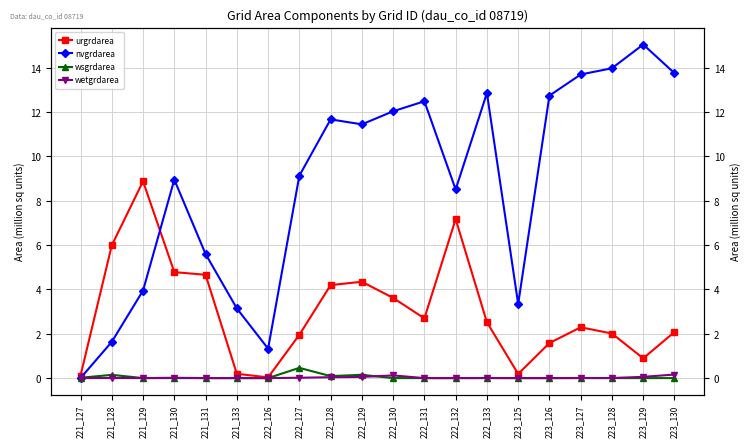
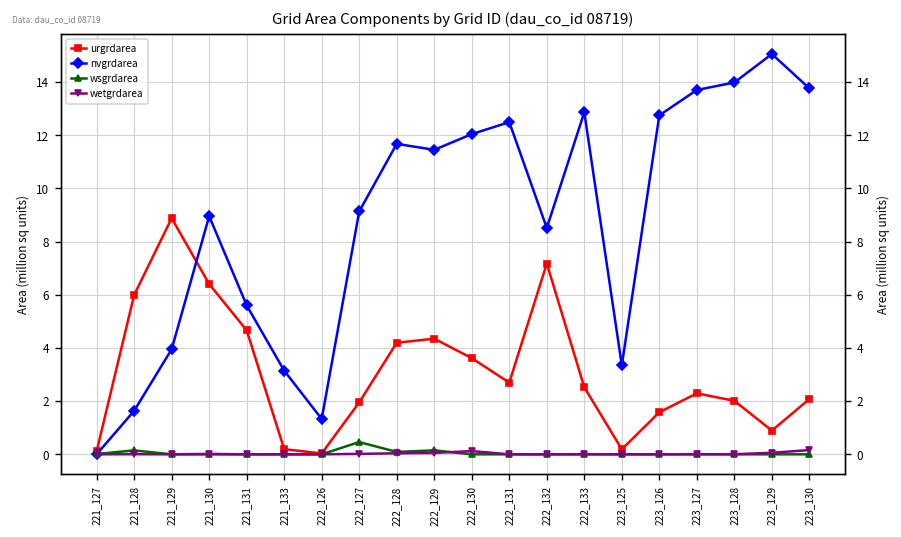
urgrdarea, 221_130: 4.8 -> 6.4
